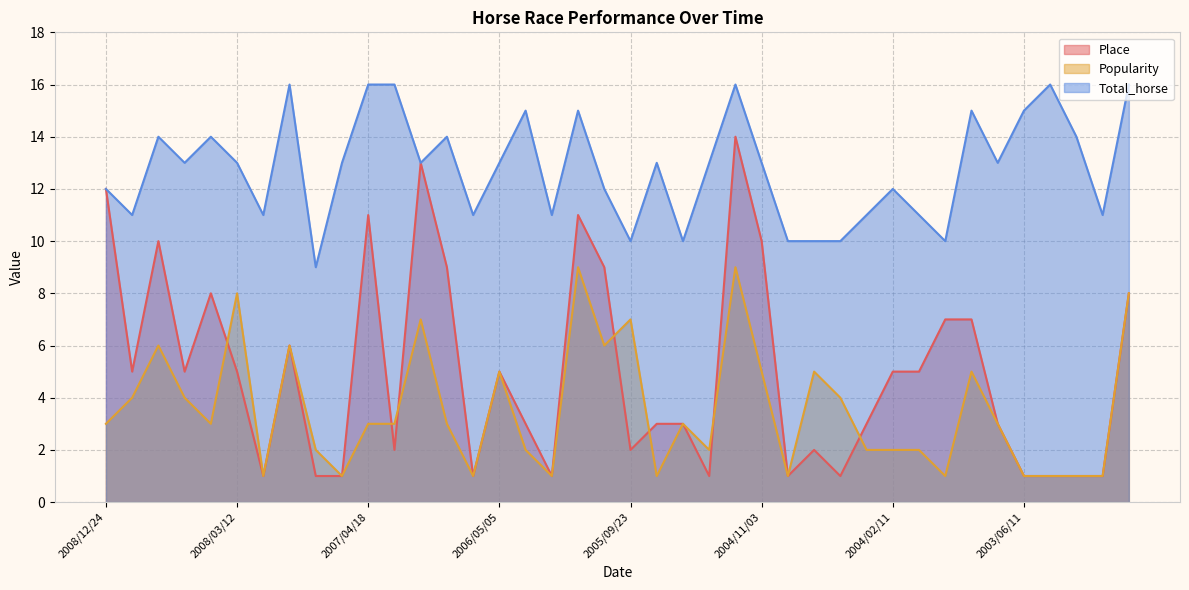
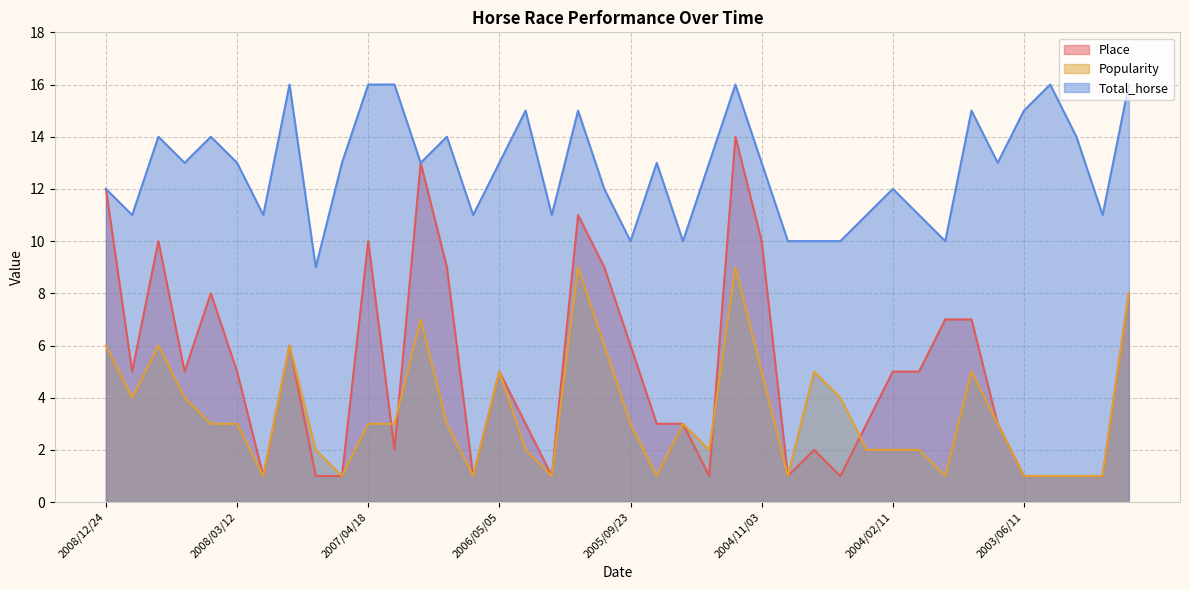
Popularity, 2008/12/24: 3 -> 6
Popularity, 2008/03/12: 8 -> 3
Place, 2007/04/18: 11 -> 10
Place, 2005/09/23: 2 -> 6
Popularity, 2005/09/23: 7 -> 3
